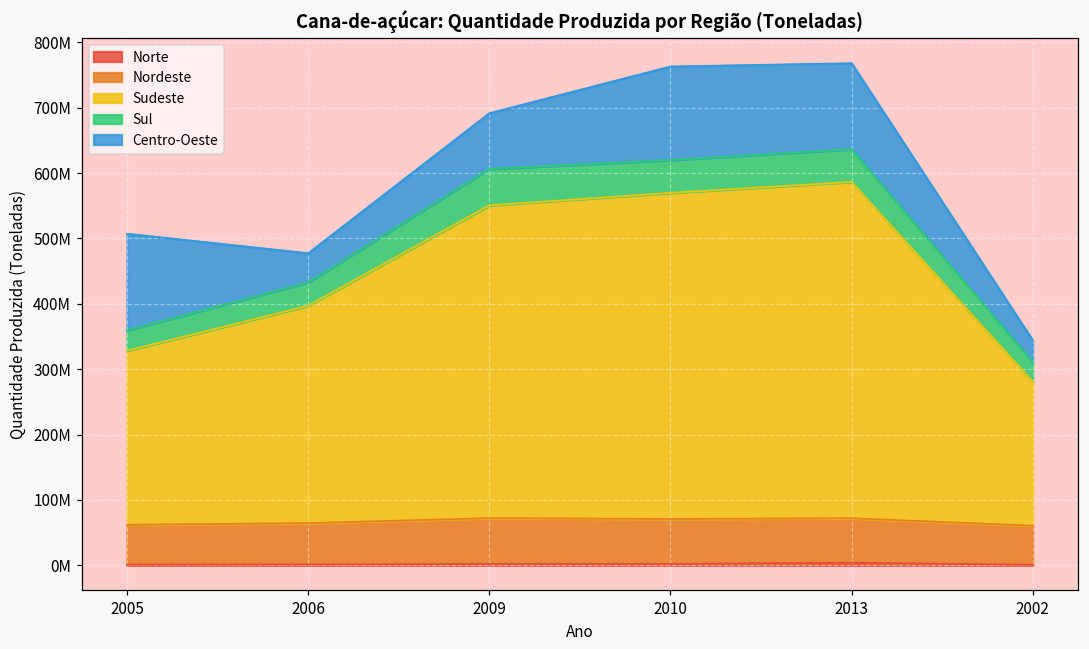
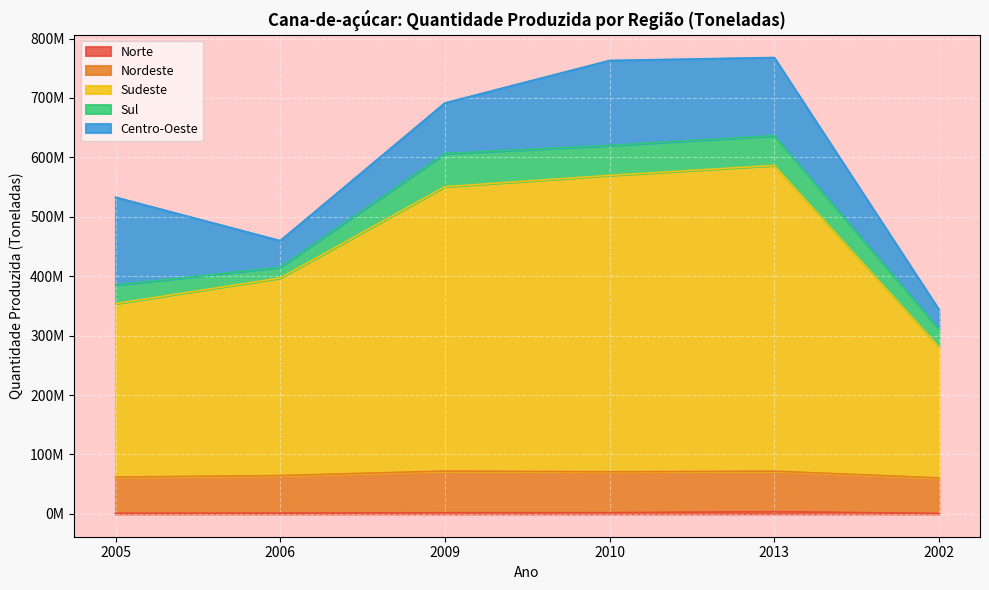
Sudeste, 2005: 270000000 -> 290000000
Sul, 2006: 40000000 -> 20000000
